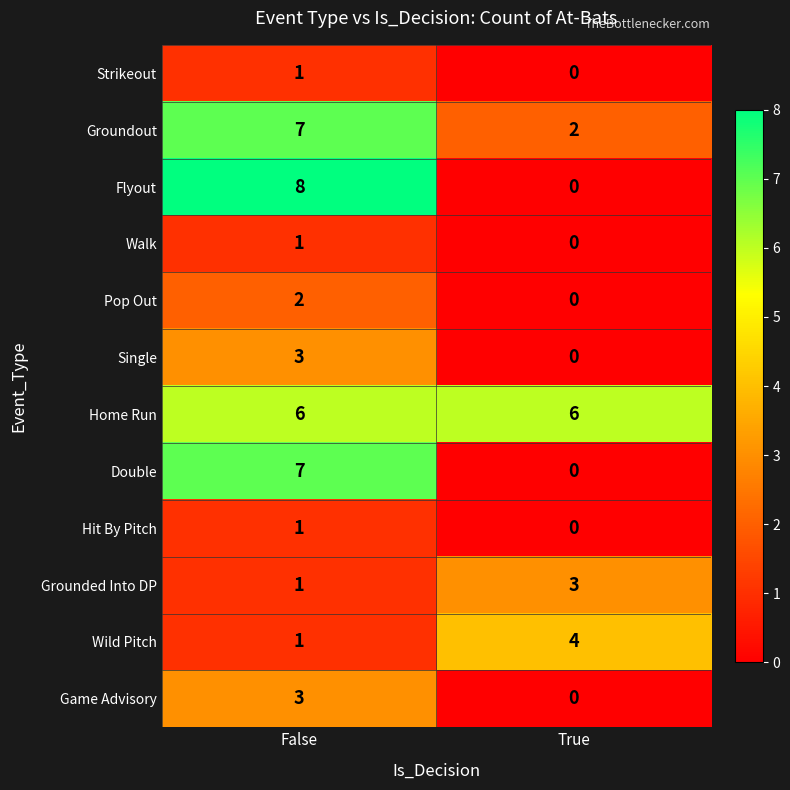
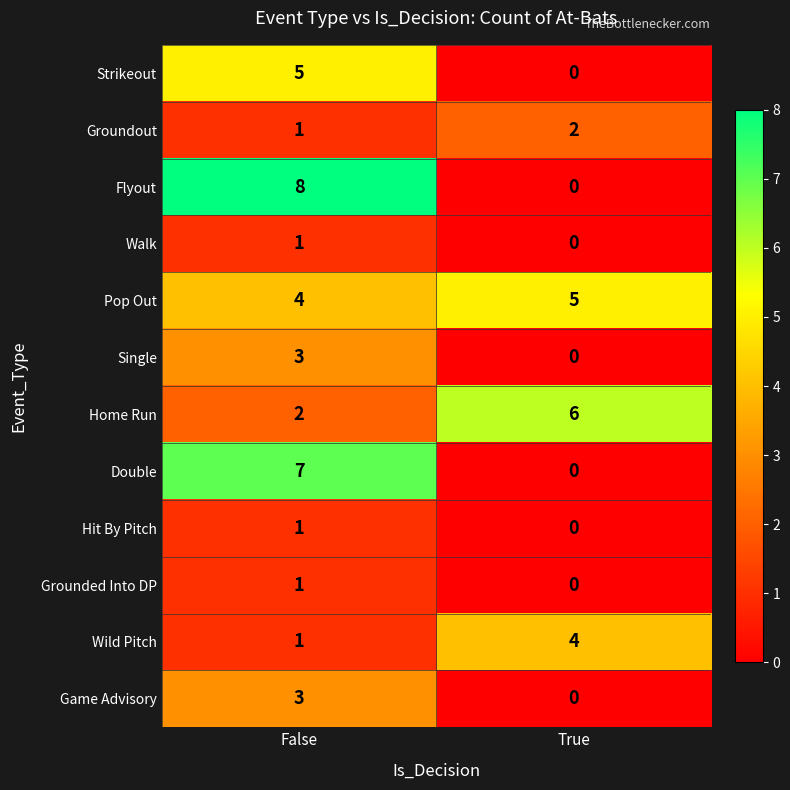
Strikeout, False: 1 -> 5
Groundout, False: 7 -> 1
Pop Out, False: 2 -> 4
Pop Out, True: 0 -> 5
Home Run, False: 6 -> 2
Grounded Into DP, True: 3 -> 0
